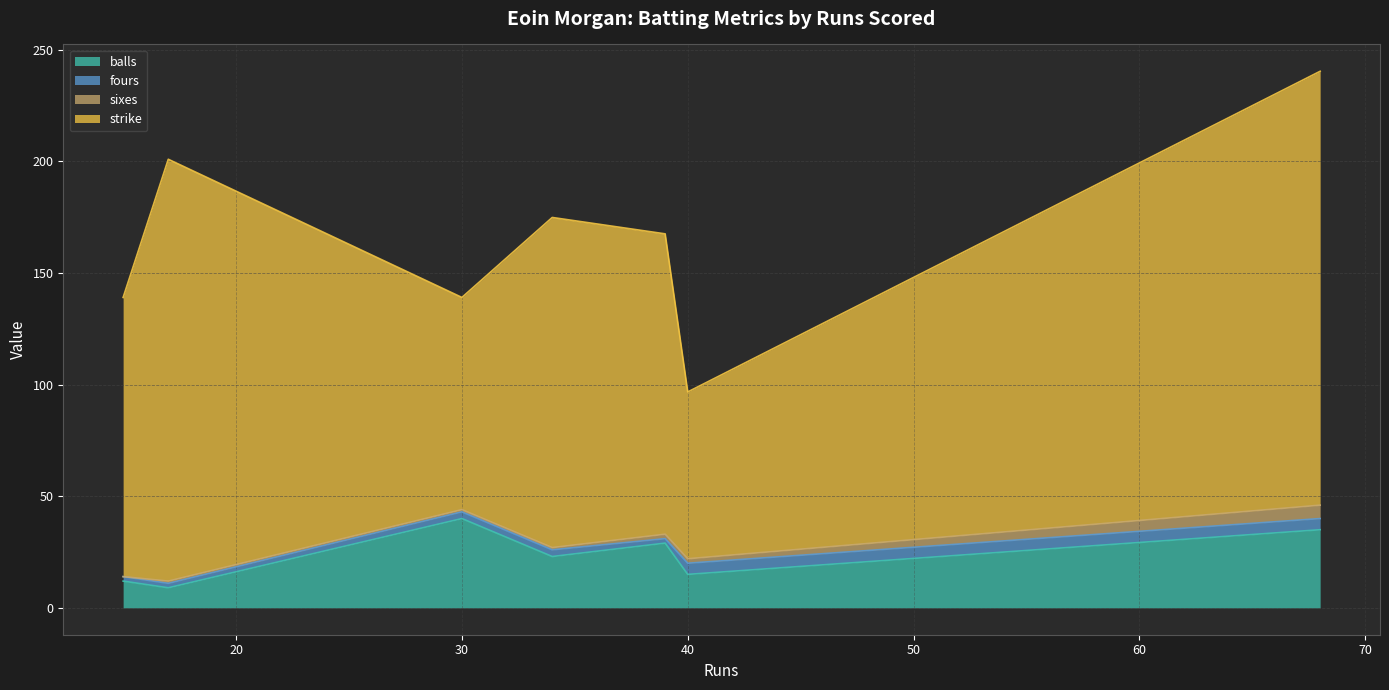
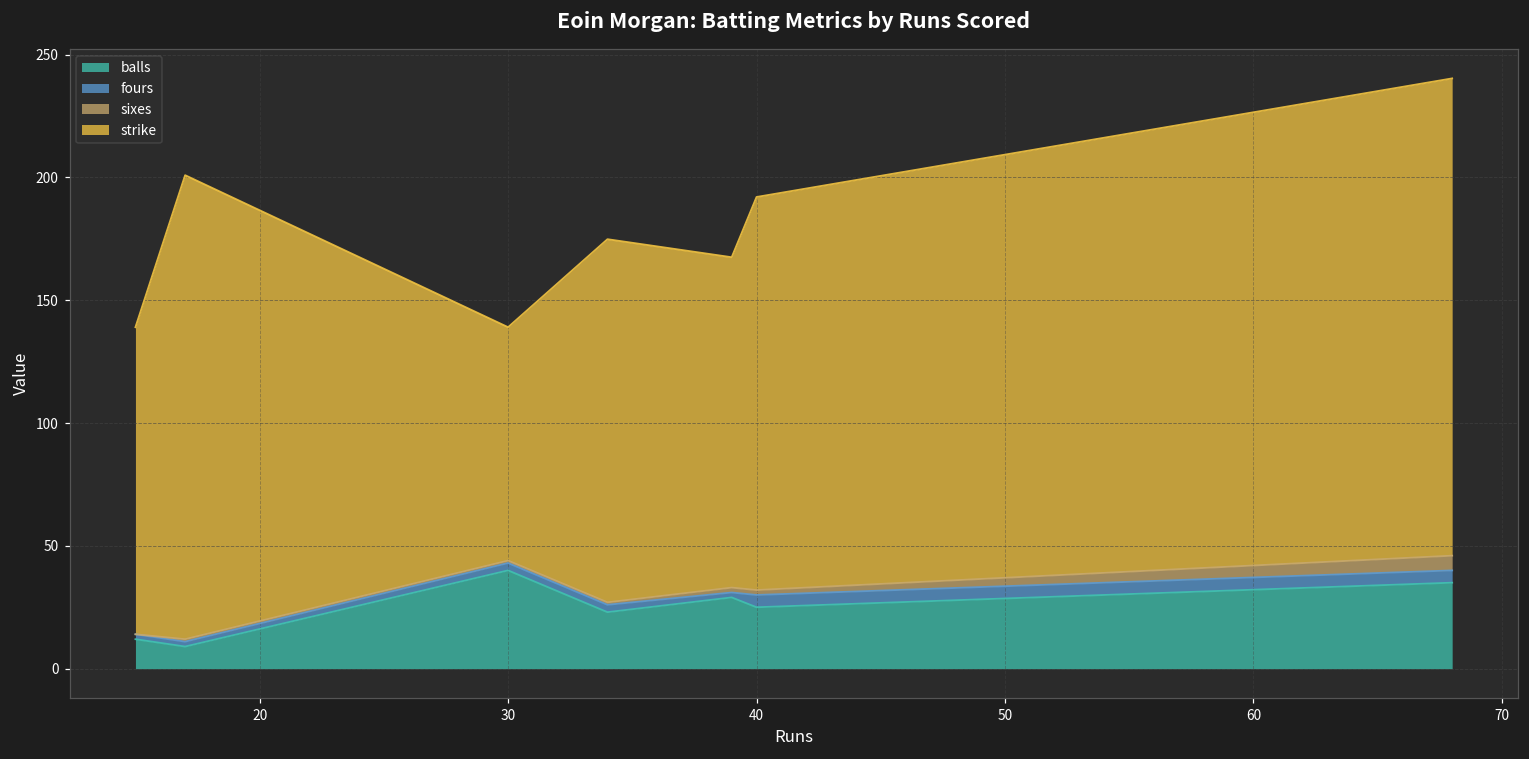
balls, 40: 15 -> 25
strike, 40: 75 -> 160
